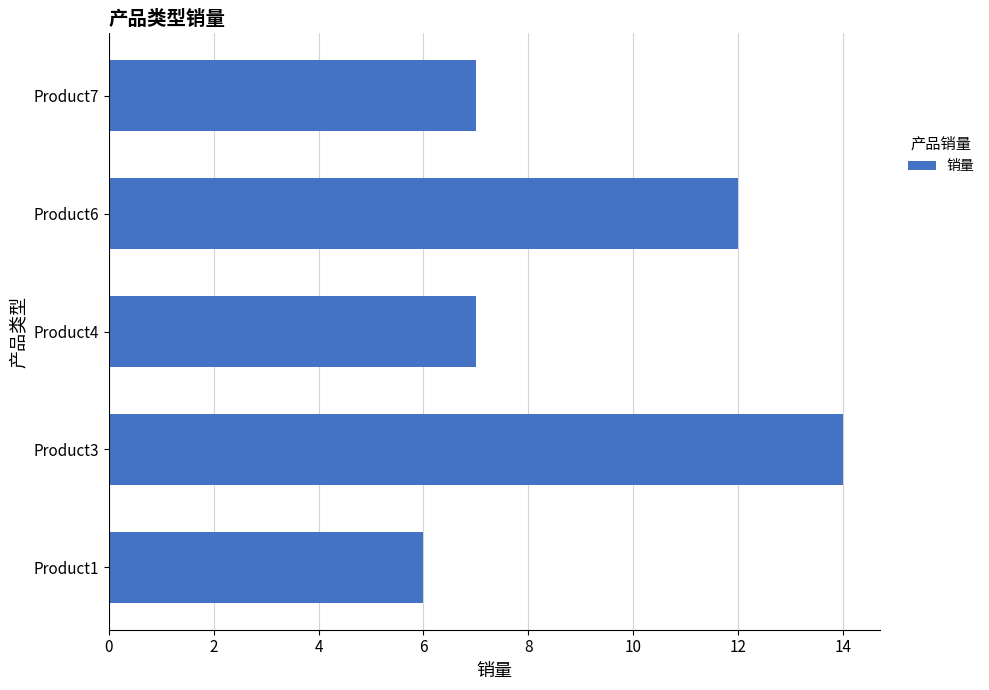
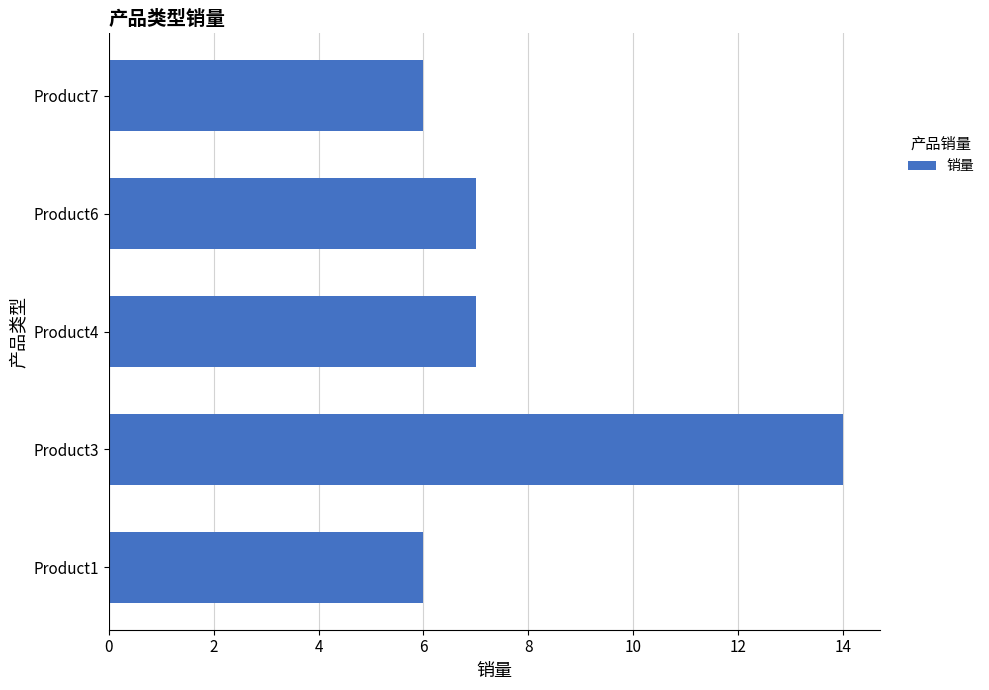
Product7: 7 -> 6
Product6: 12 -> 7
